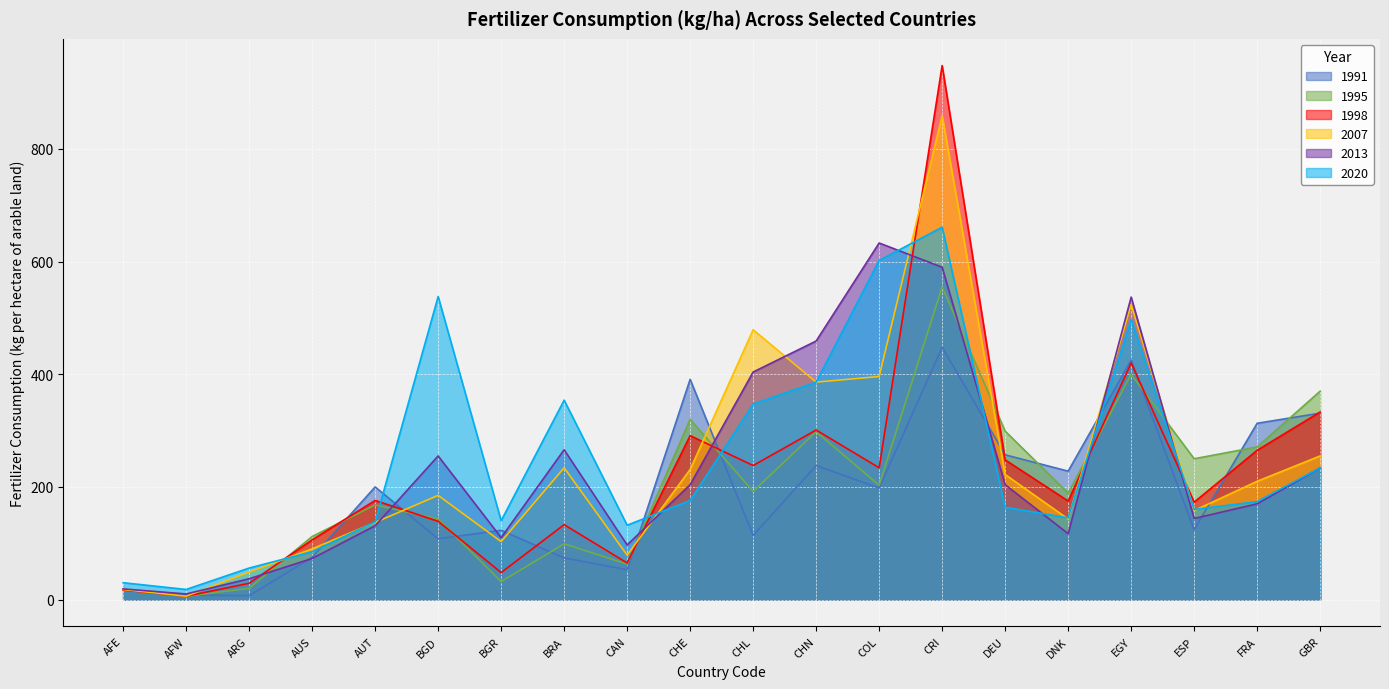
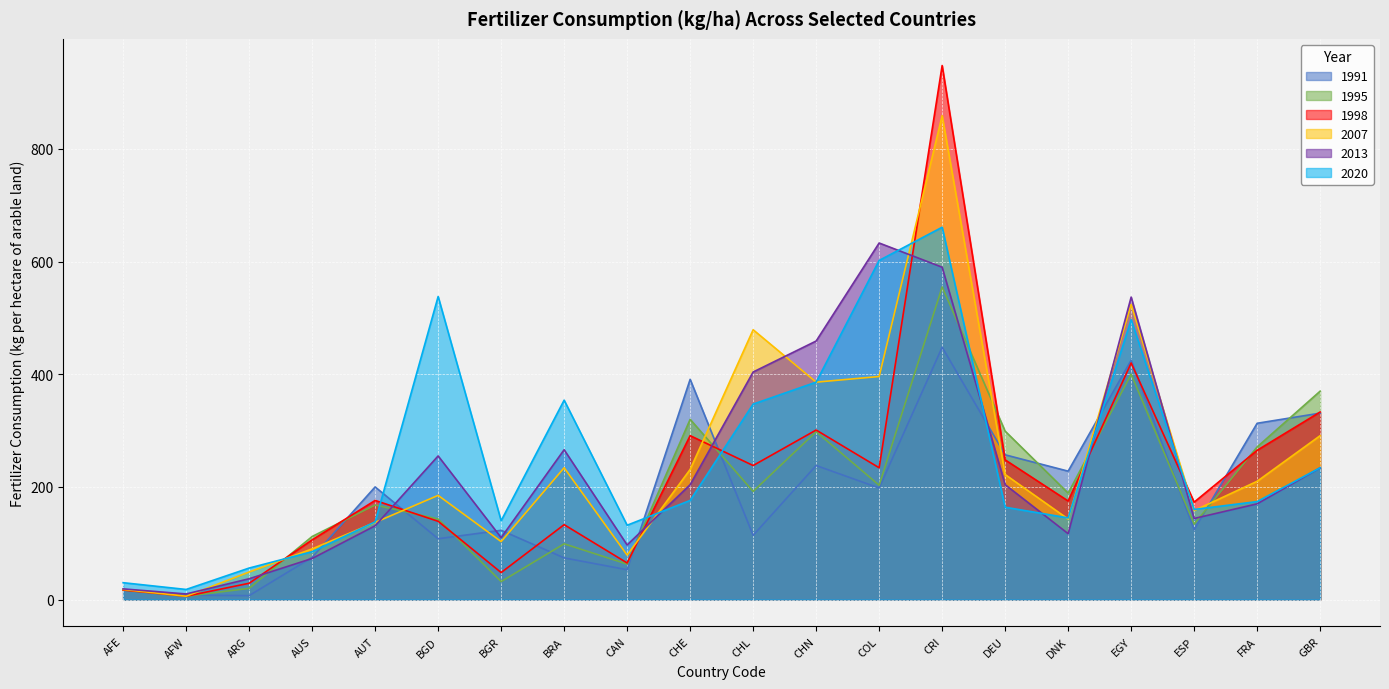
1995, ESP: 250 -> 130
2007, GBR: 260 -> 290
